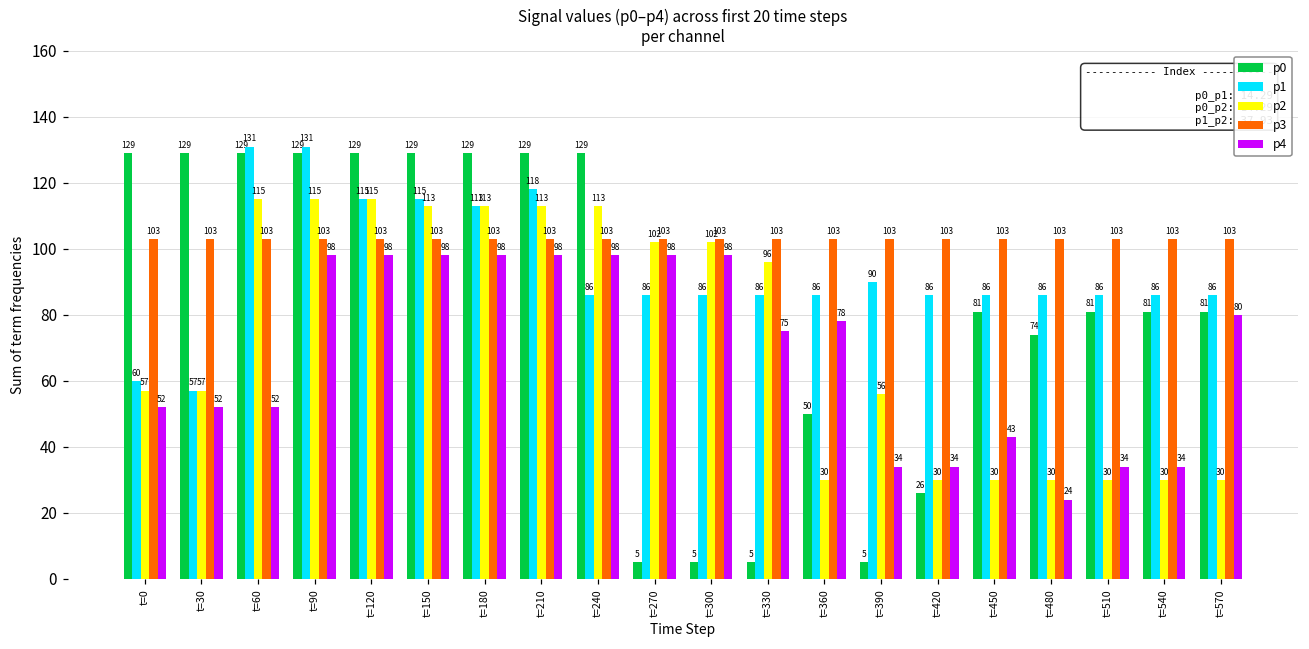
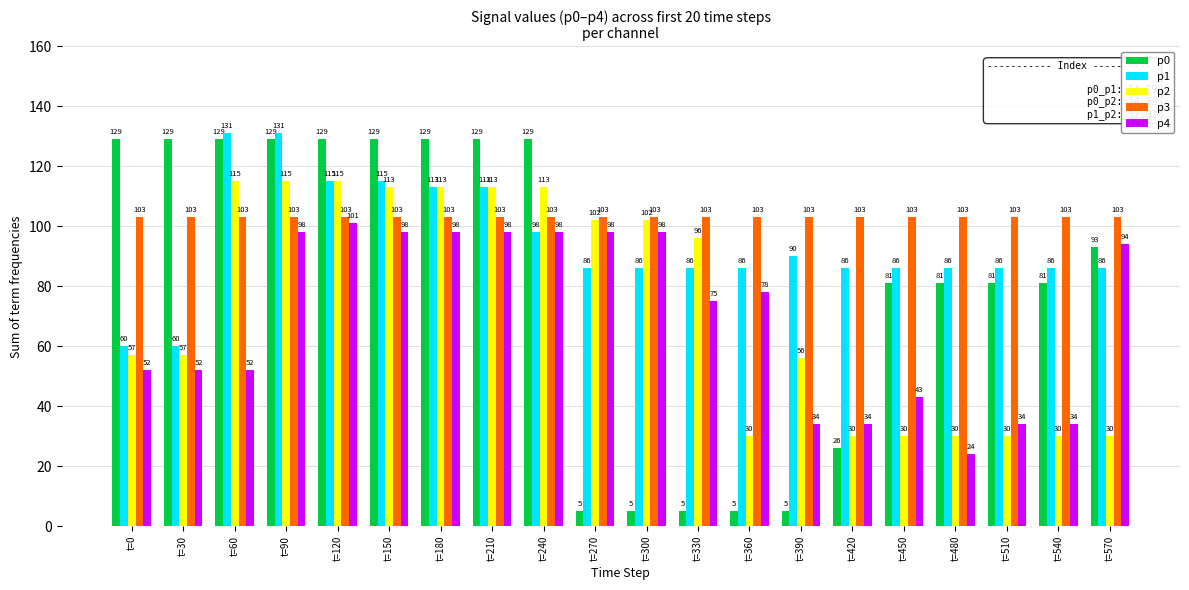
p1, t=30: 57 -> 60
p4, t=120: 98 -> 101
p1, t=210: 118 -> 113
p1, t=240: 86 -> 98
p0, t=360: 50 -> 5
p0, t=480: 74 -> 81
p0, t=570: 81 -> 93
p4, t=570: 80 -> 94
